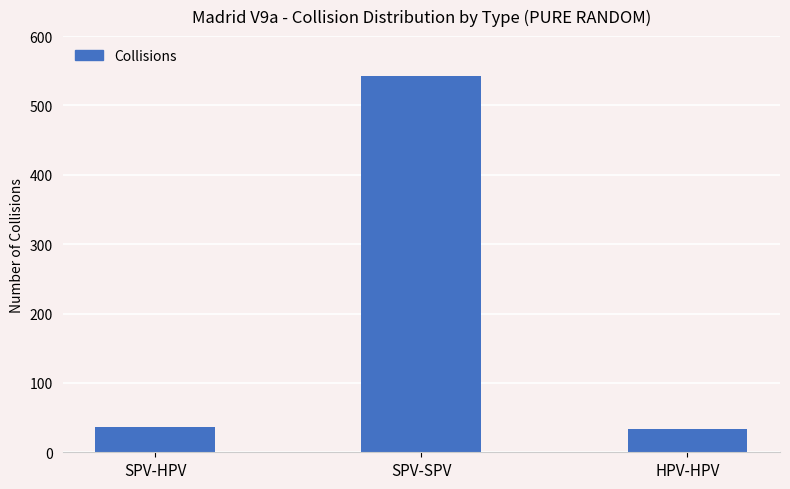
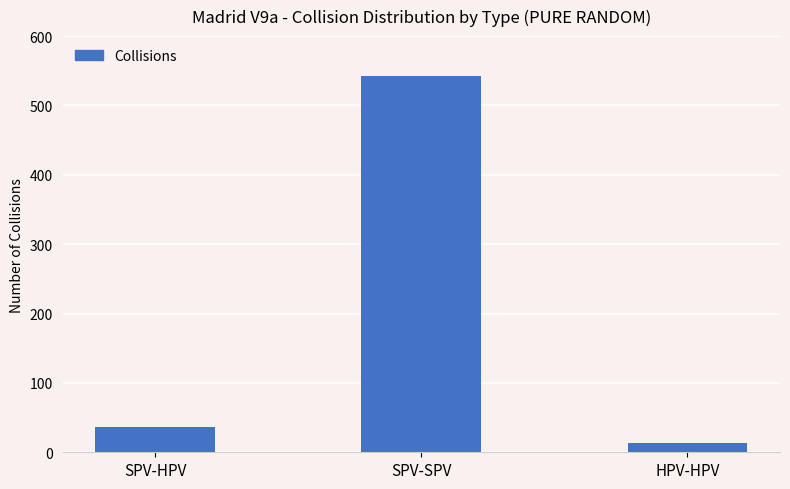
HPV-HPV: 30 -> 10
